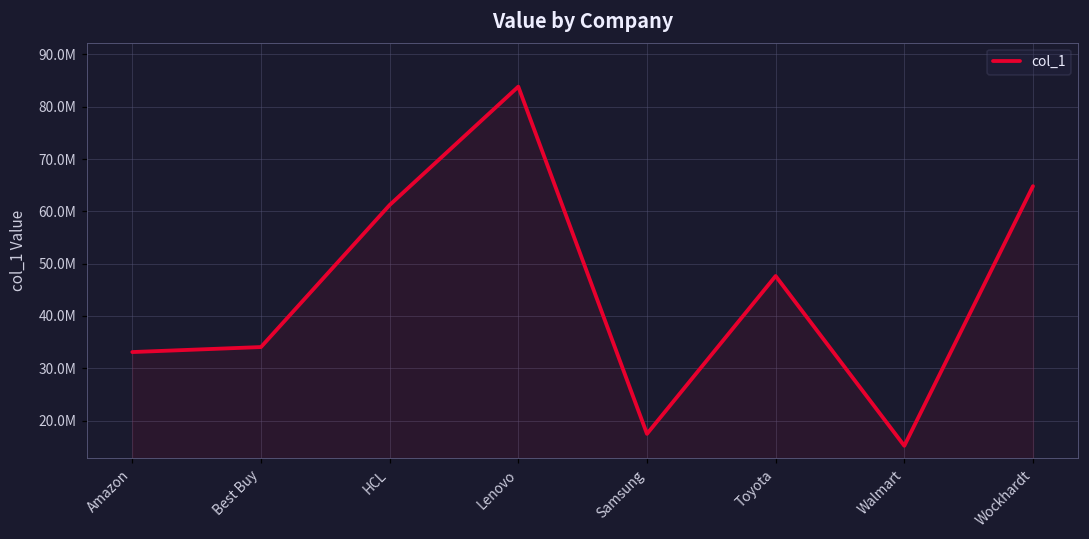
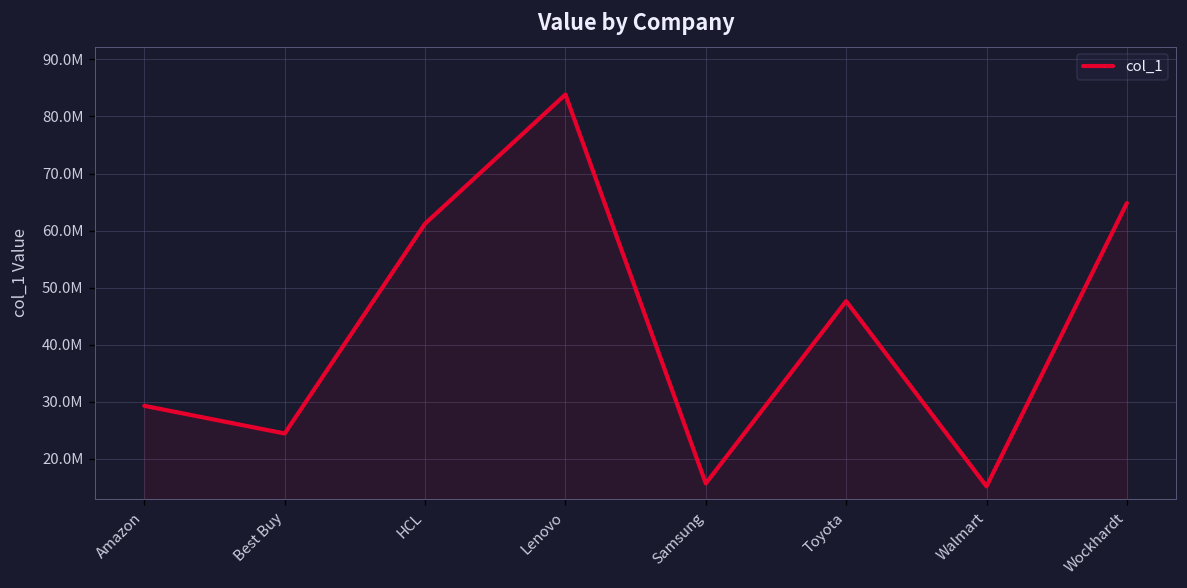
Amazon: 33000000 -> 29000000
Best Buy: 34000000 -> 24000000
Samsung: 17000000 -> 16000000
